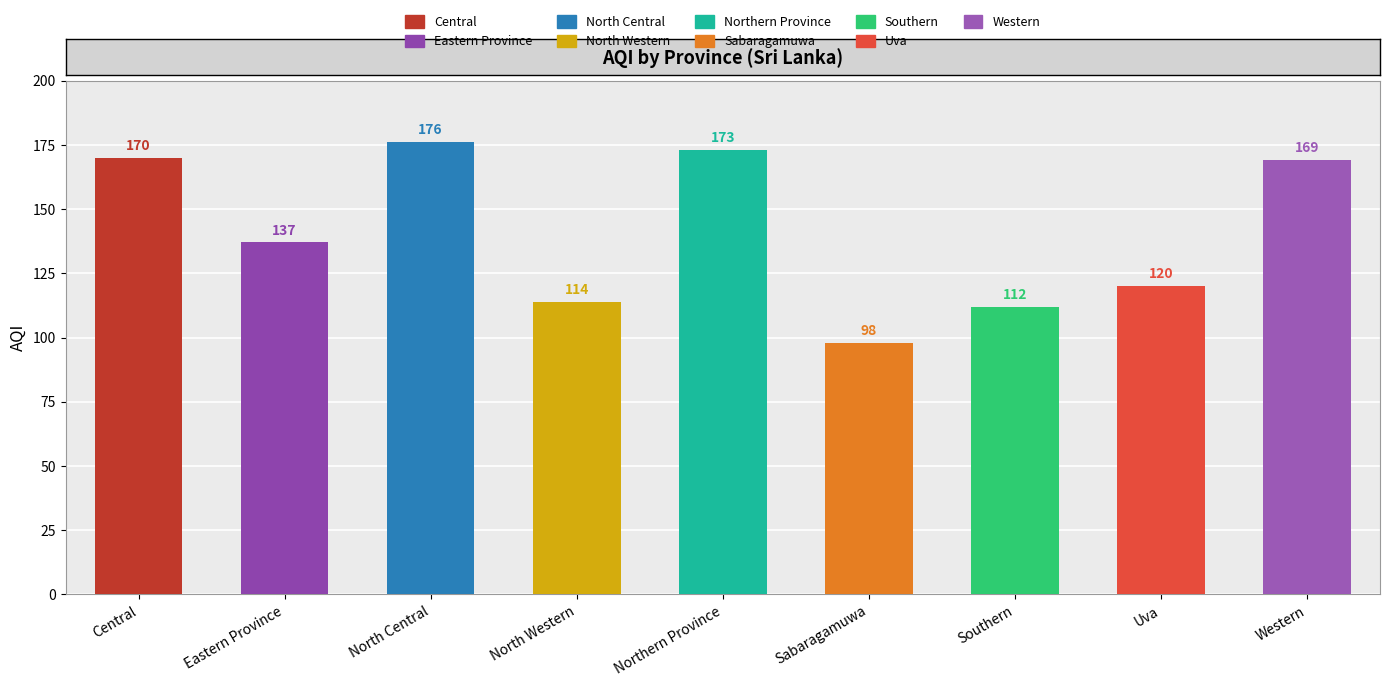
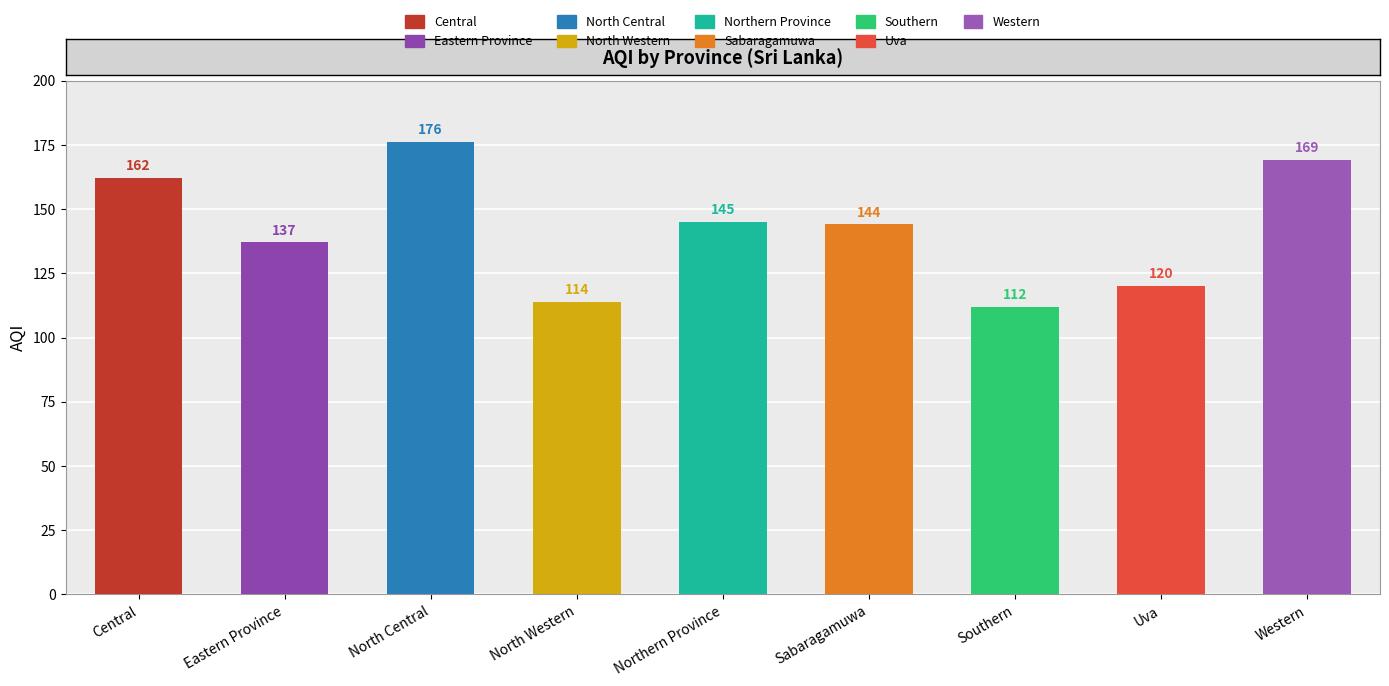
Central: 170 -> 162
Northern Province: 173 -> 145
Sabaragamuwa: 98 -> 144
